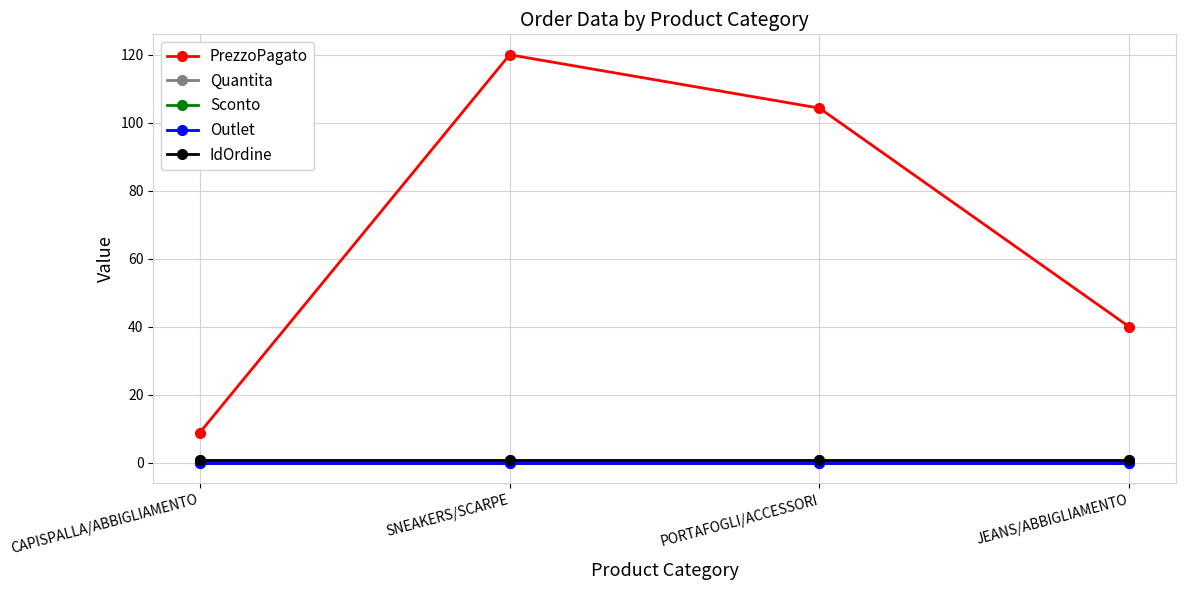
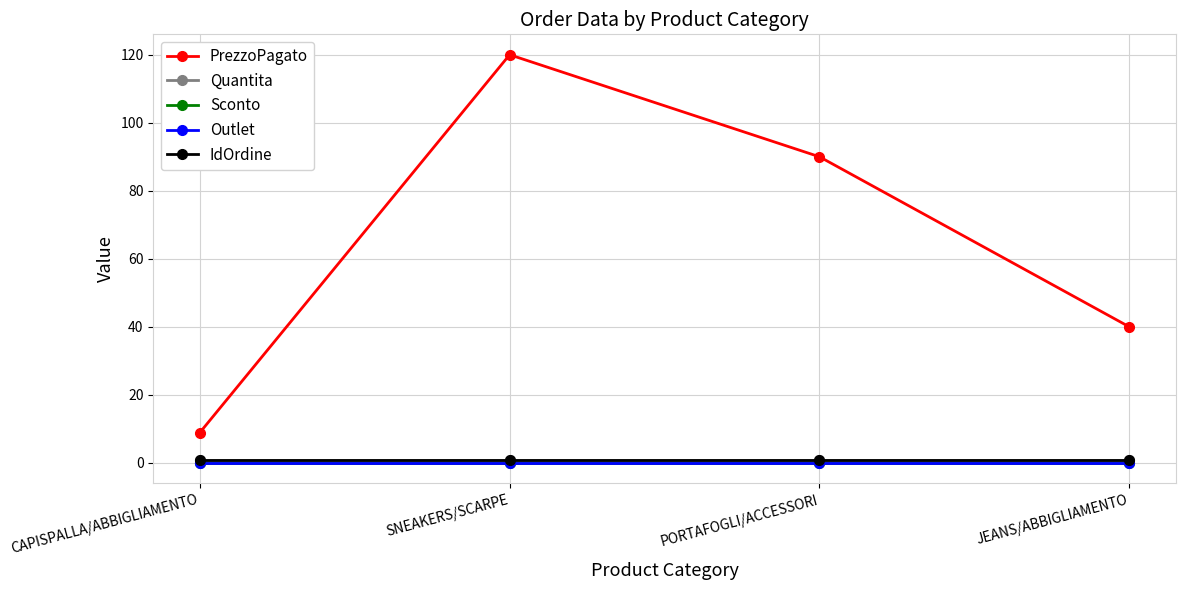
PrezzoPagato, PORTAFOGLI/ACCESSORI: 104 -> 90
